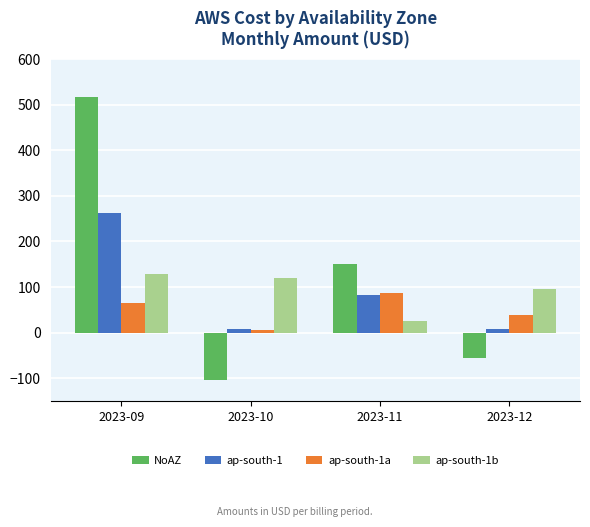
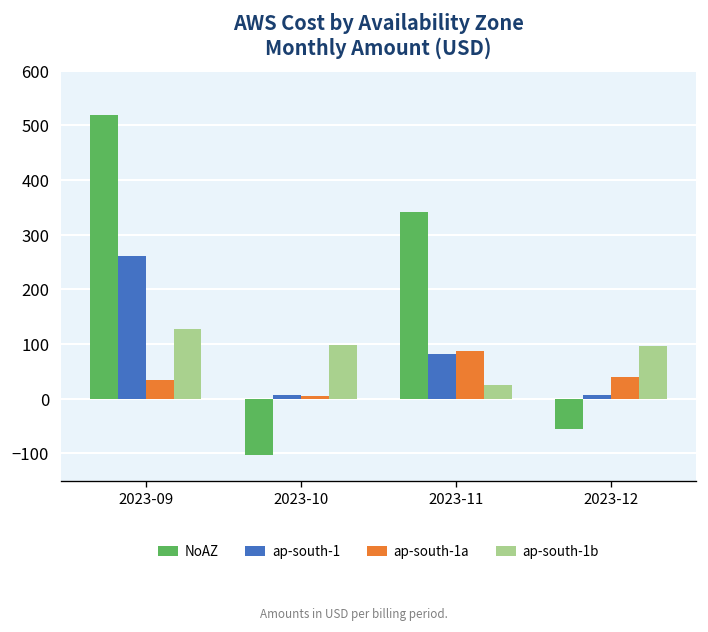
ap-south-1a, 2023-09: 70 -> 30
ap-south-1b, 2023-10: 120 -> 100
NoAZ, 2023-11: 150 -> 340
